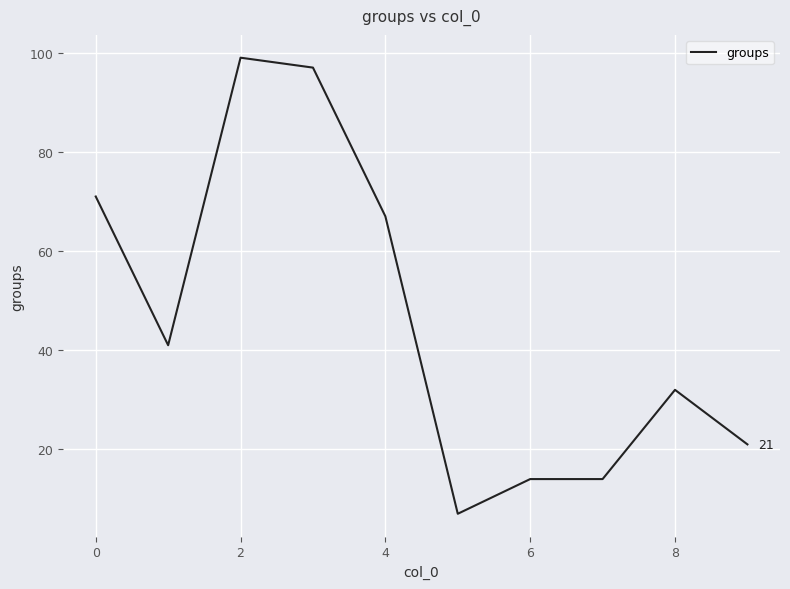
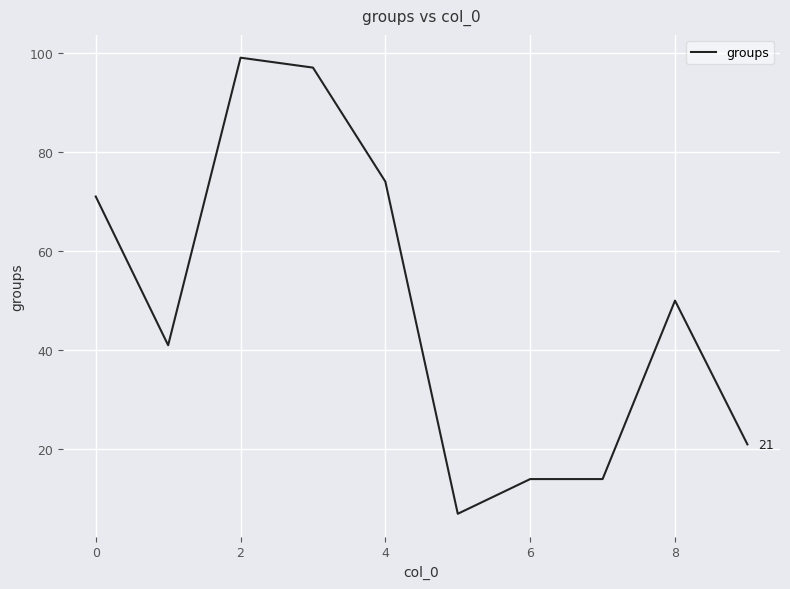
4: 67 -> 74
8: 32 -> 50
